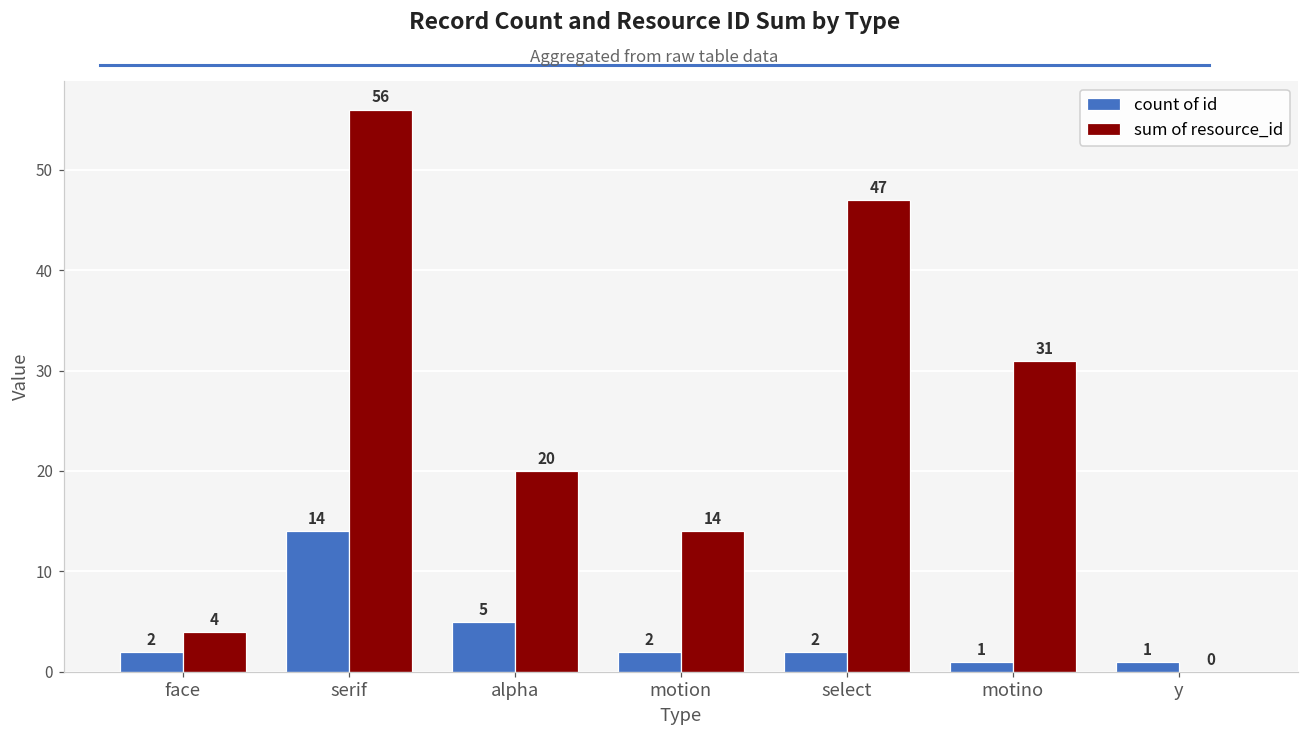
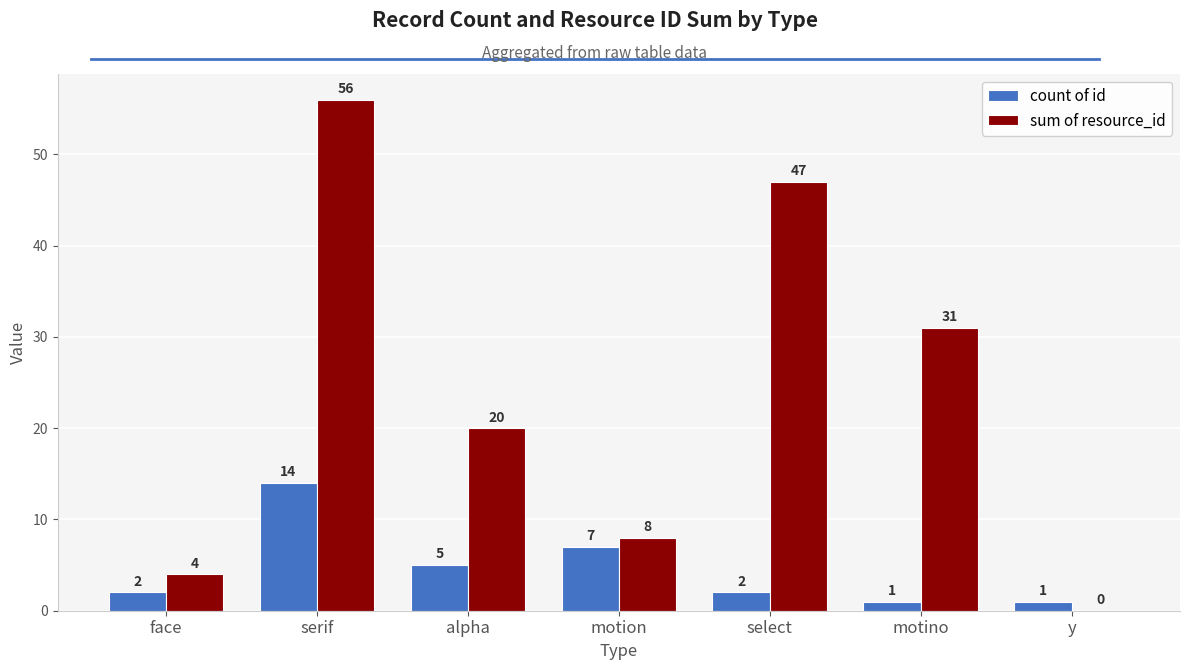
count of id, motion: 2 -> 7
sum of resource_id, motion: 14 -> 8
